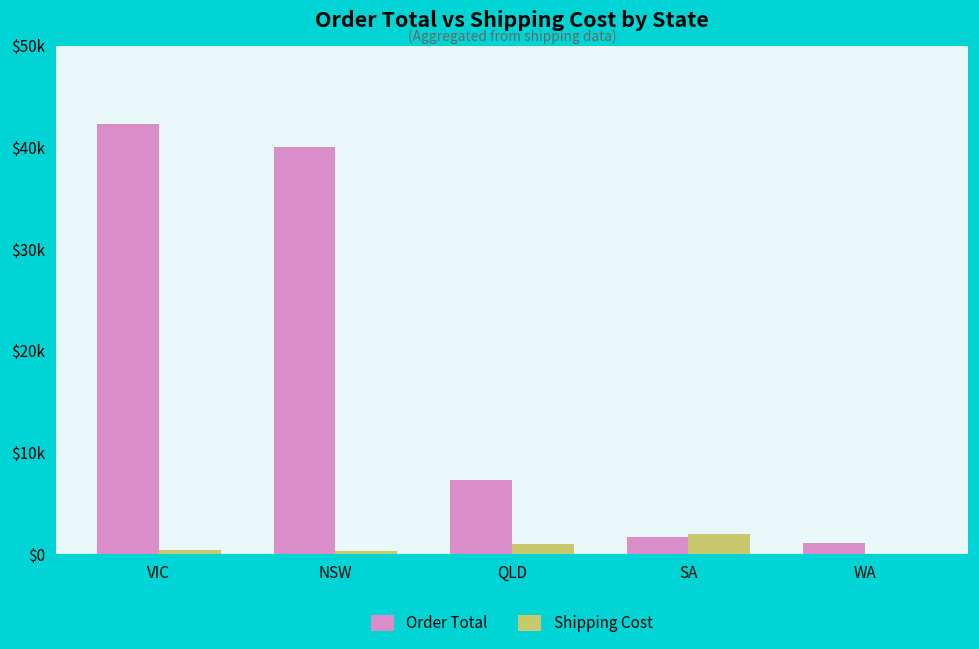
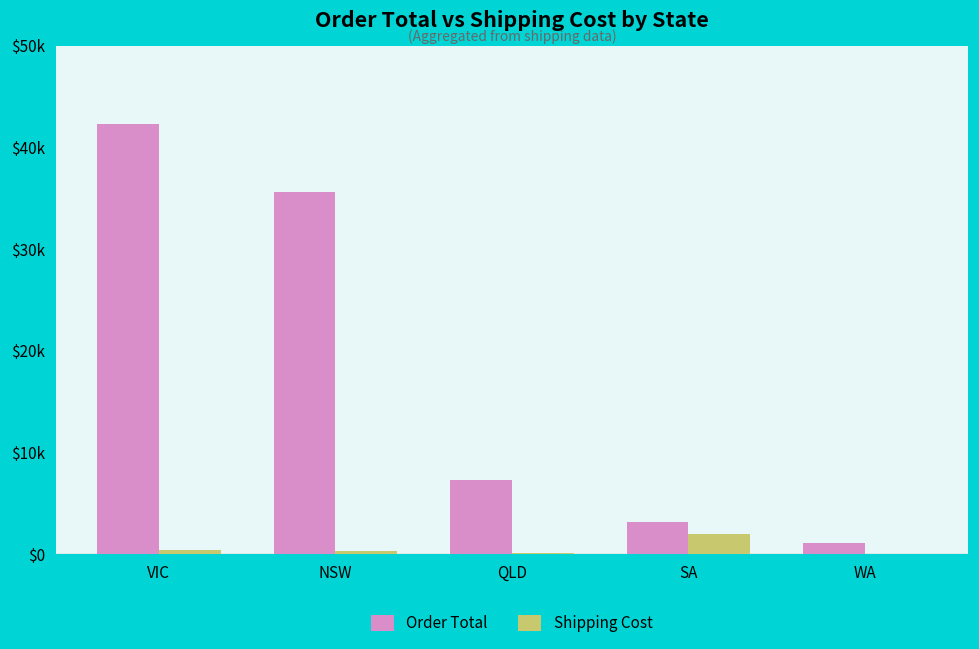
Order Total, NSW: $40000 -> $36000
Shipping Cost, QLD: $1000 -> $0
Order Total, SA: $2000 -> $3000
